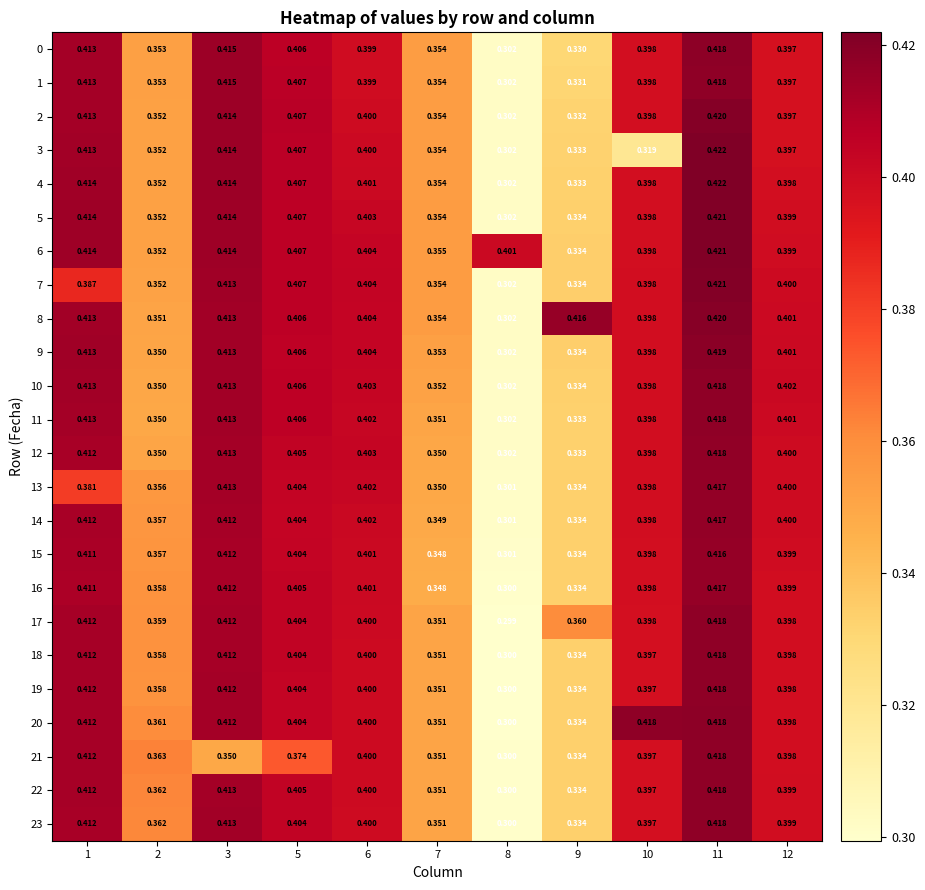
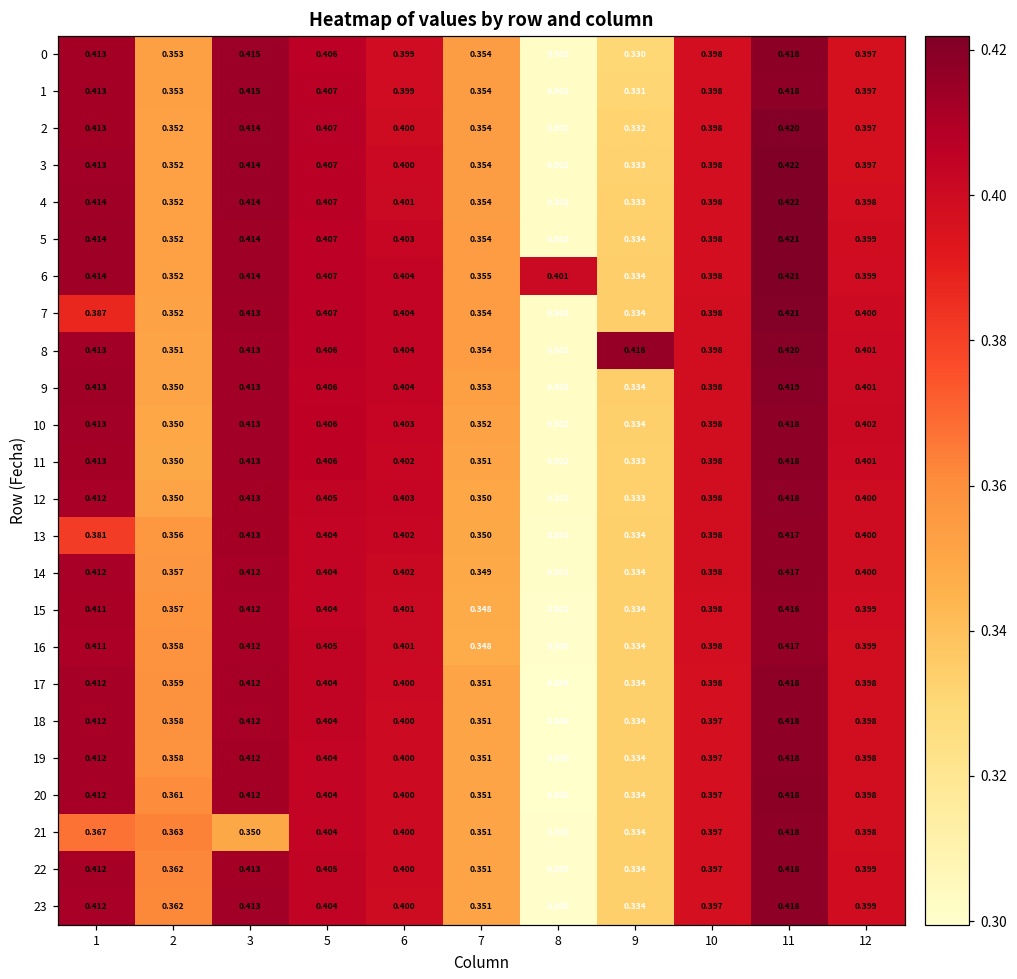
3, 10: 0.319 -> 0.398
17, 9: 0.360 -> 0.334
20, 10: 0.418 -> 0.397
21, 1: 0.412 -> 0.367
21, 5: 0.374 -> 0.404
